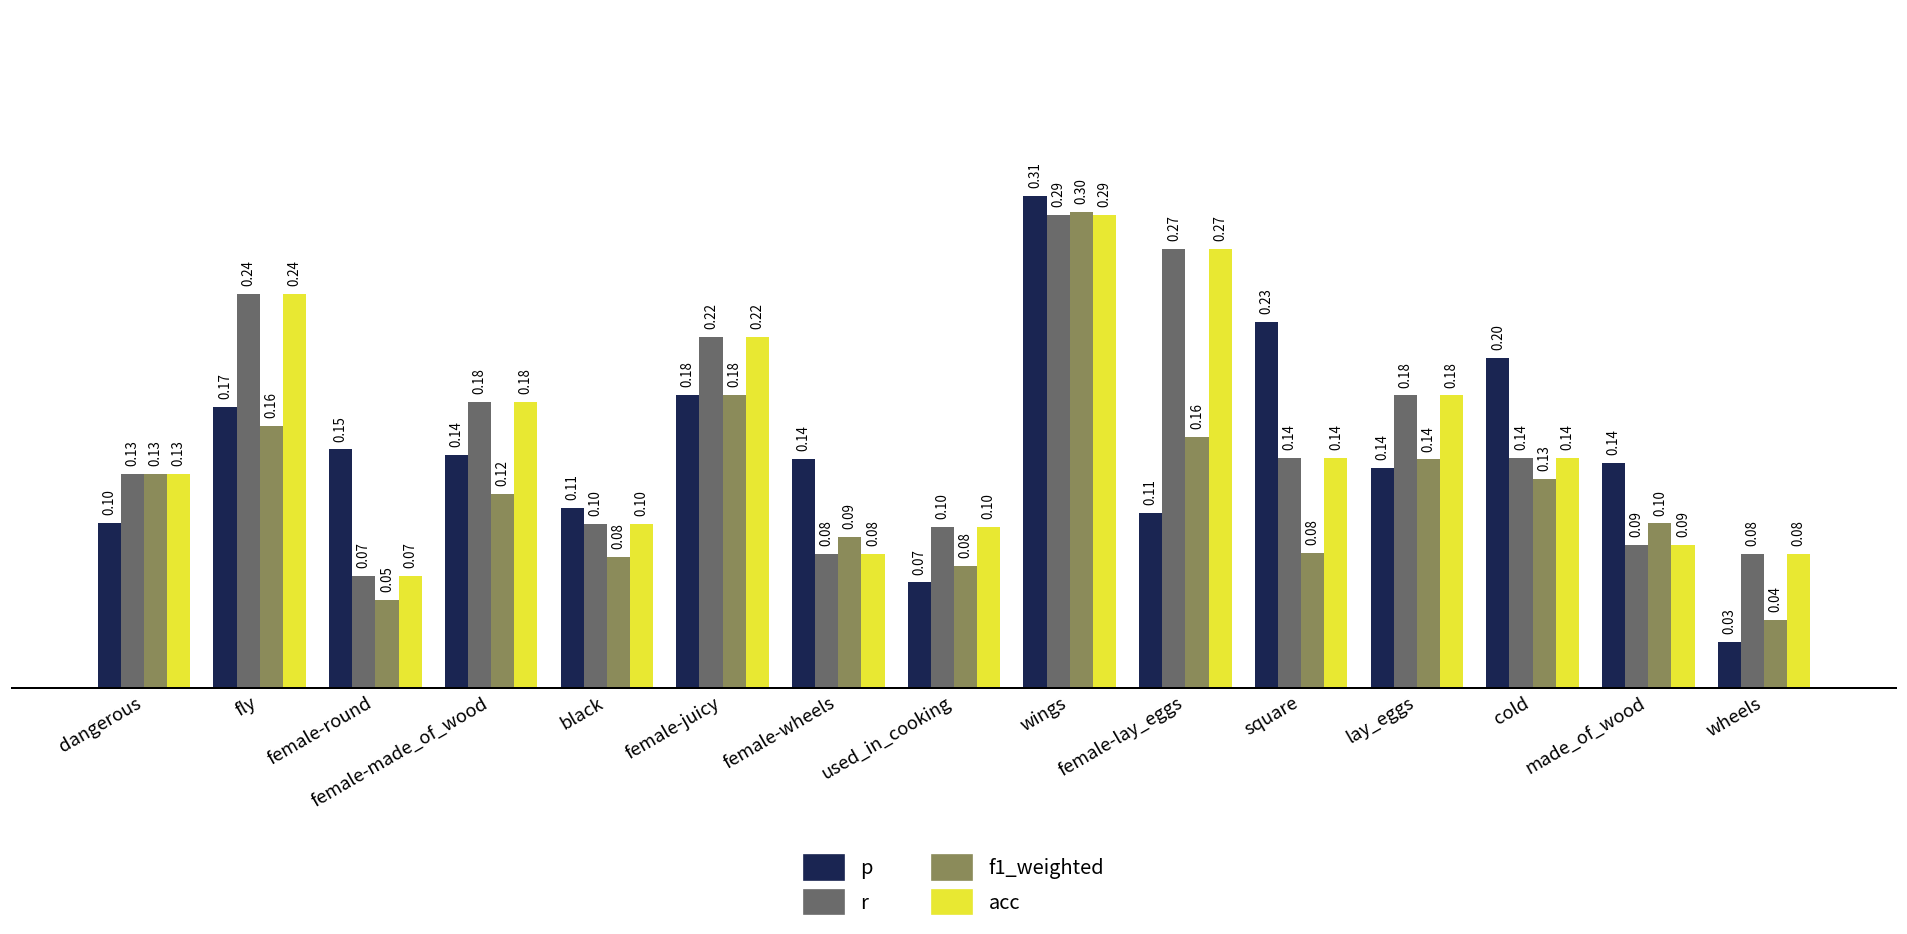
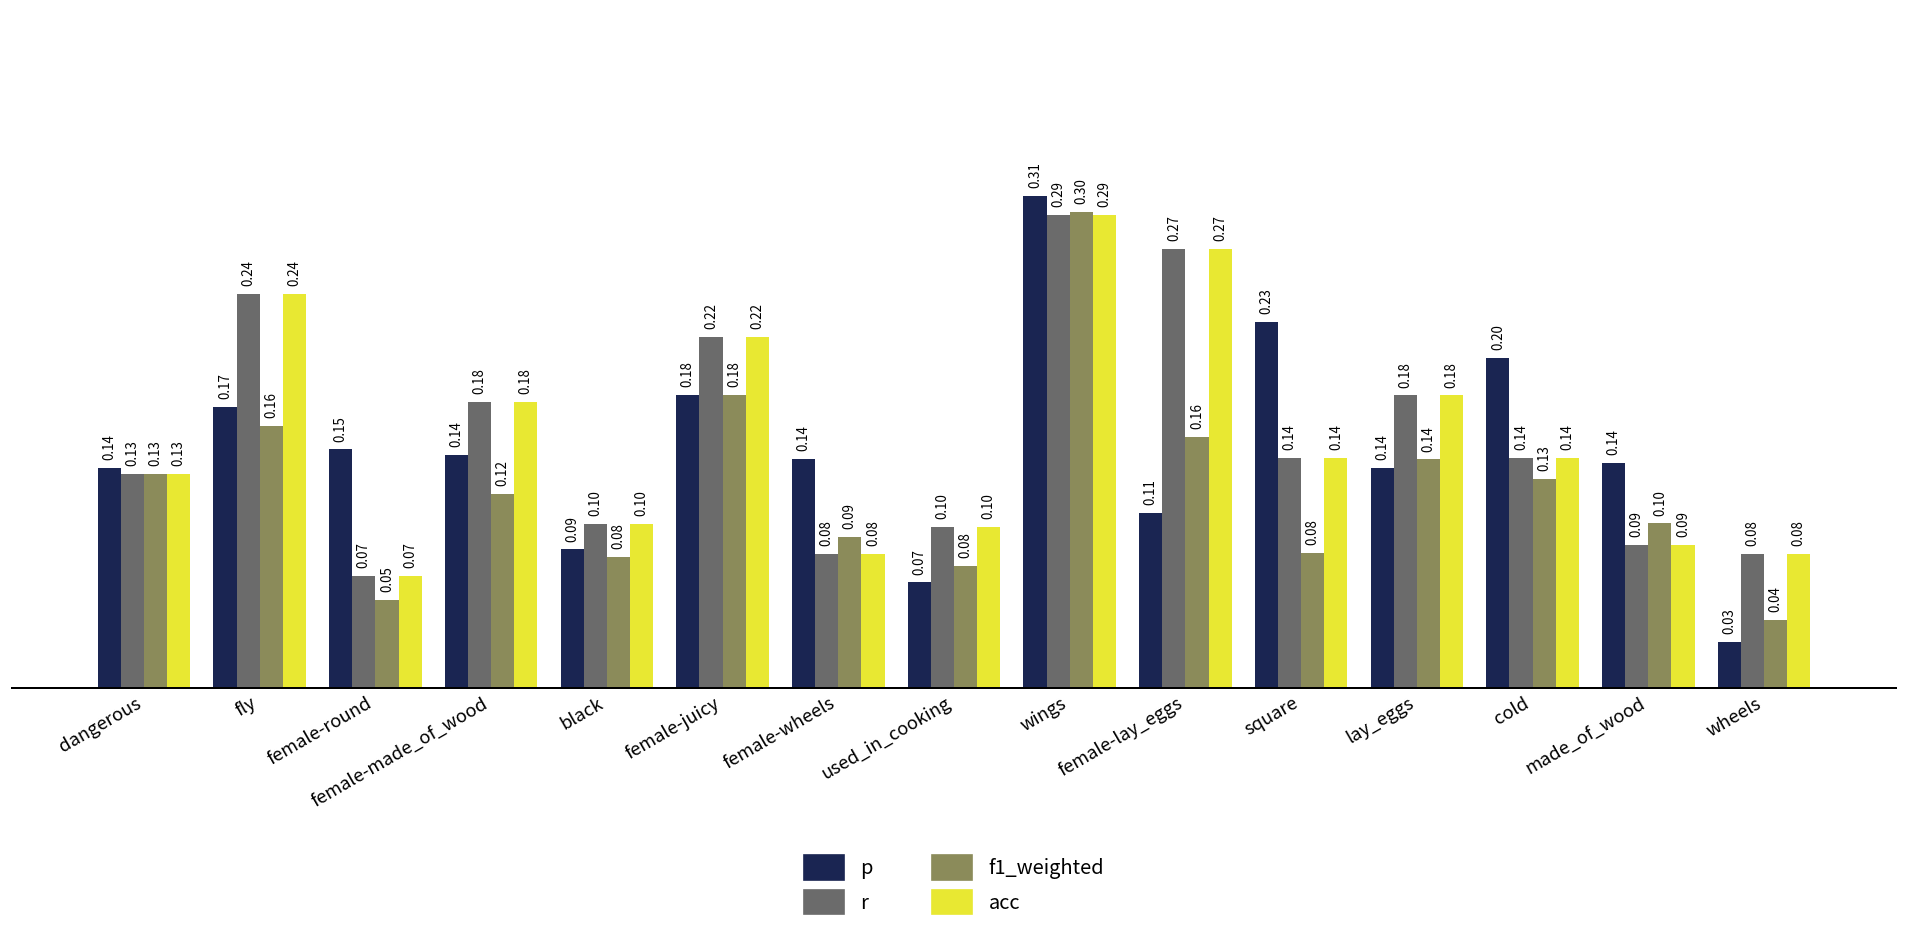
p, dangerous: 0.10 -> 0.14
p, black: 0.11 -> 0.09
